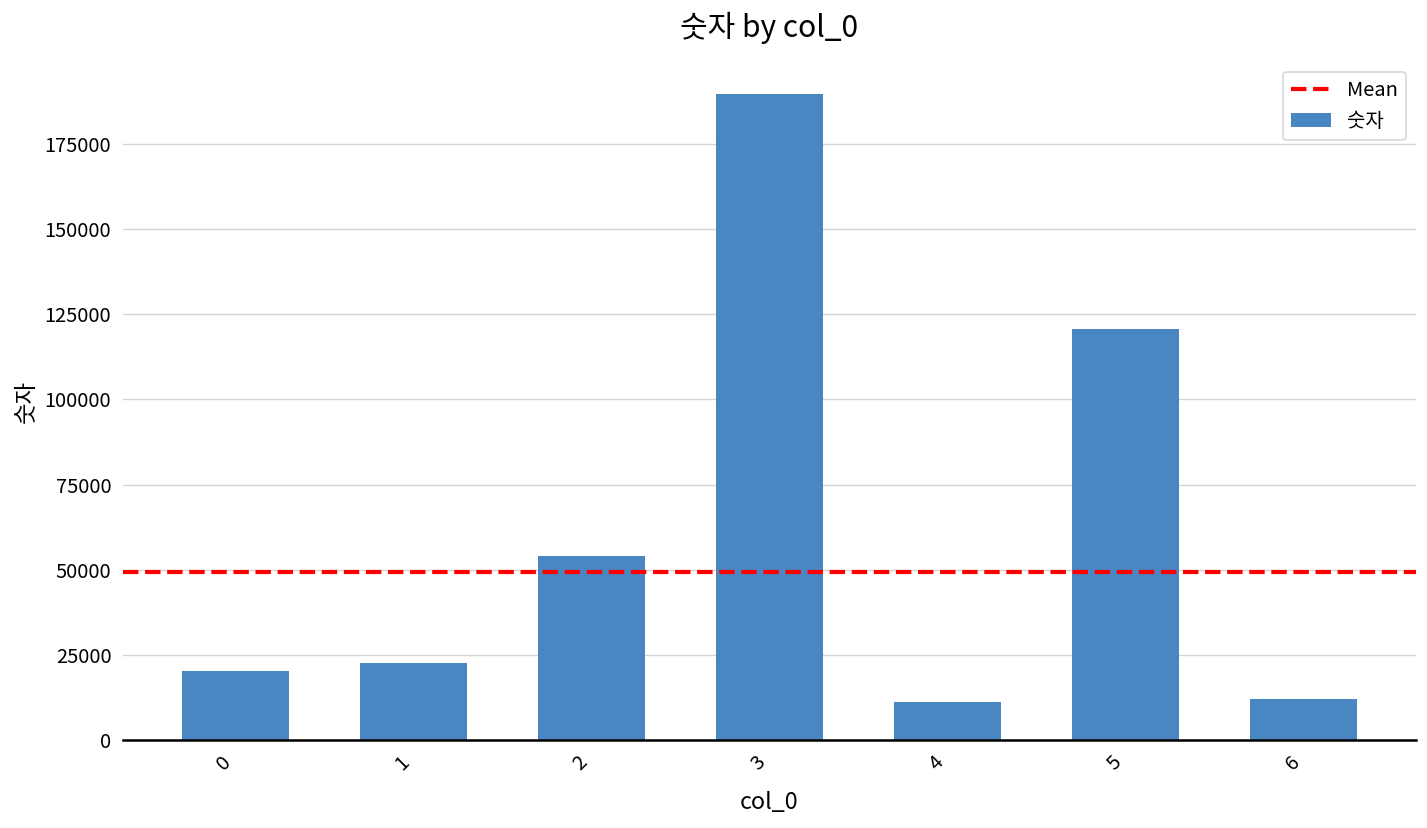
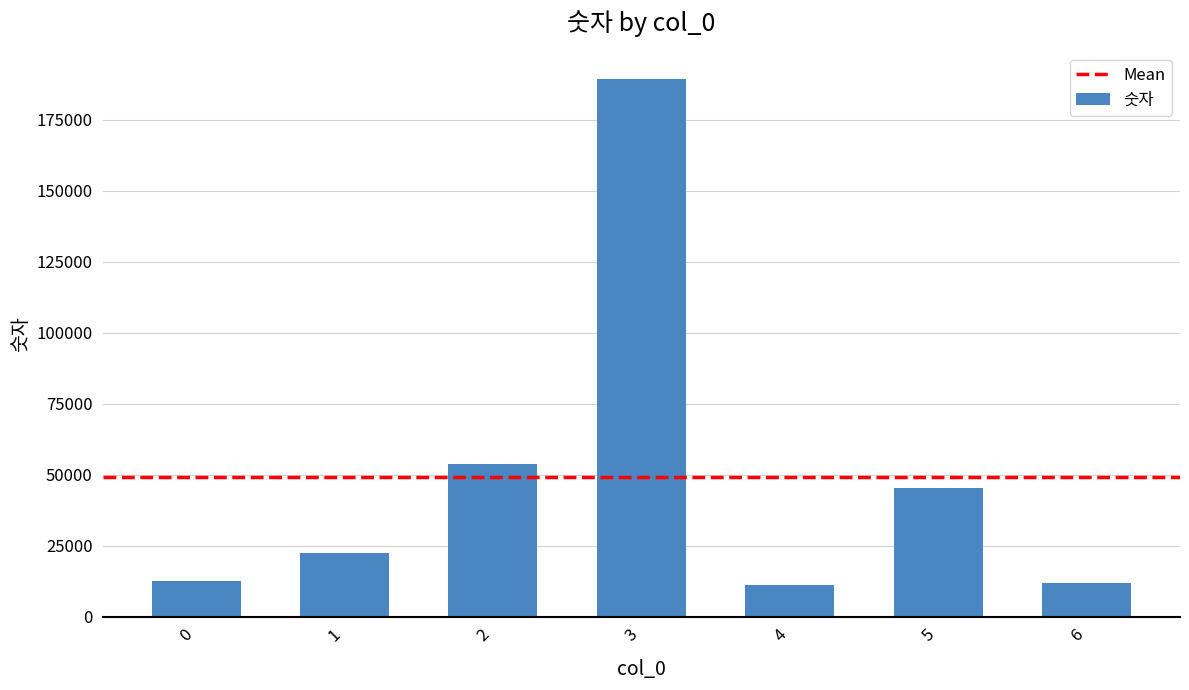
0: 20000 -> 13000
5: 121000 -> 46000
